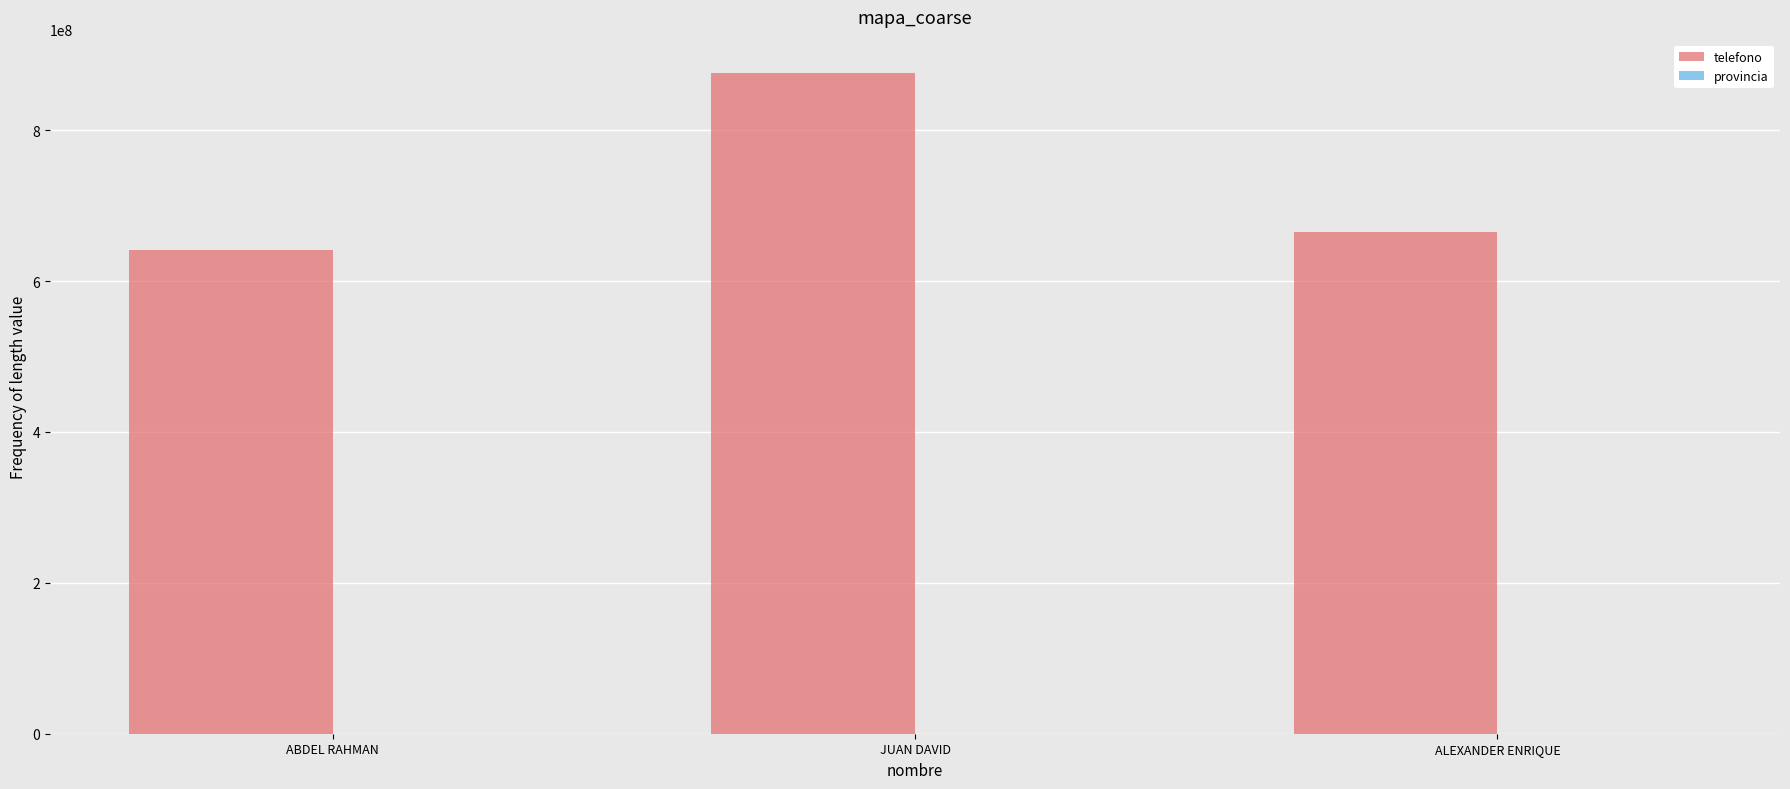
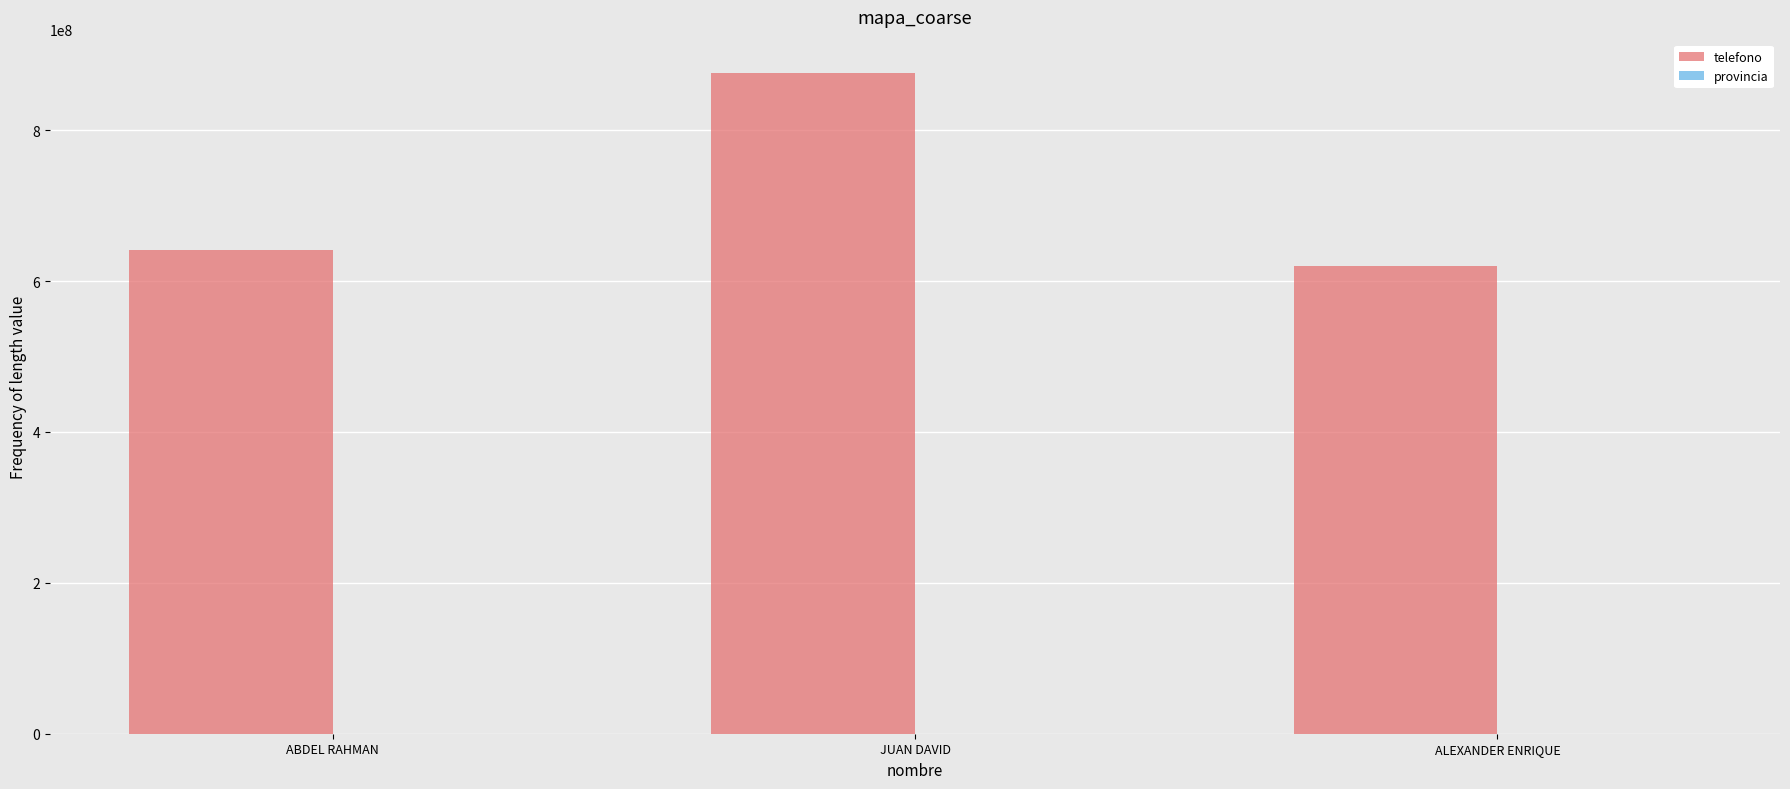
telefono, ALEXANDER ENRIQUE: 660000000 -> 620000000
